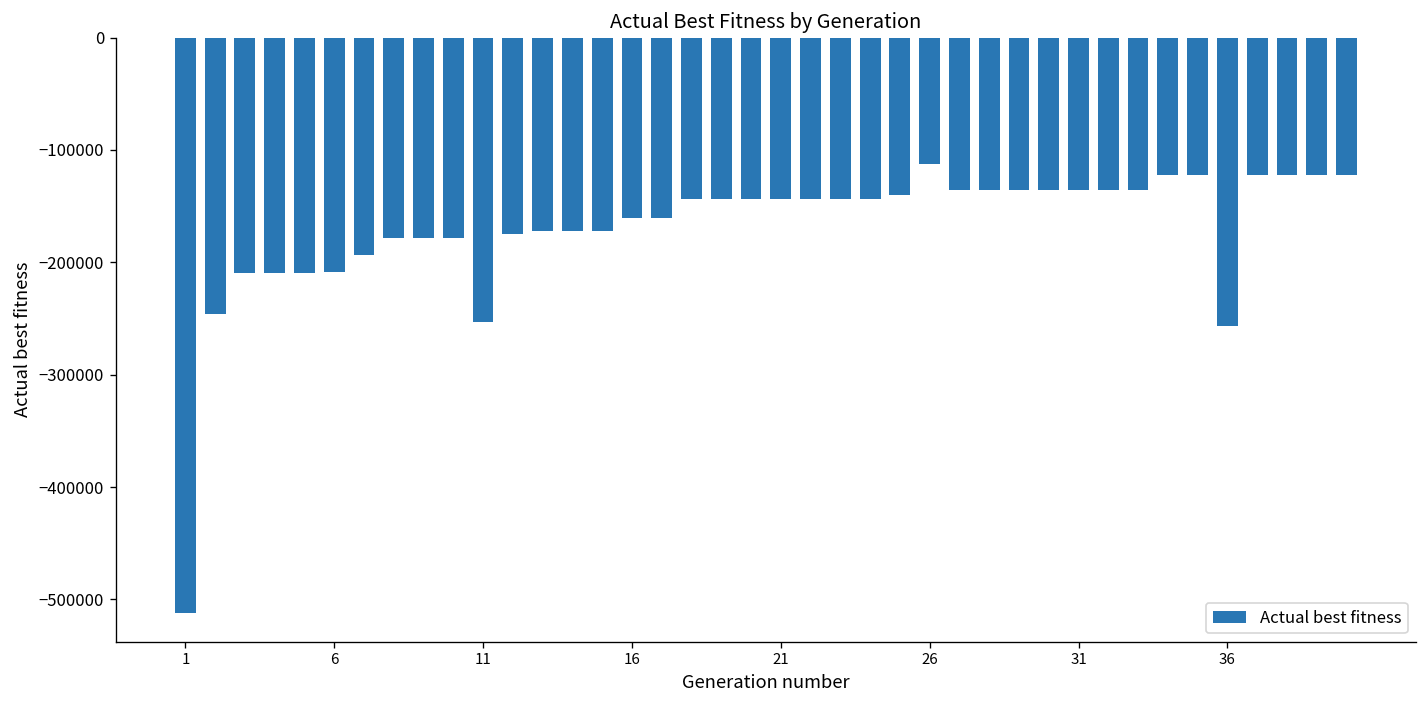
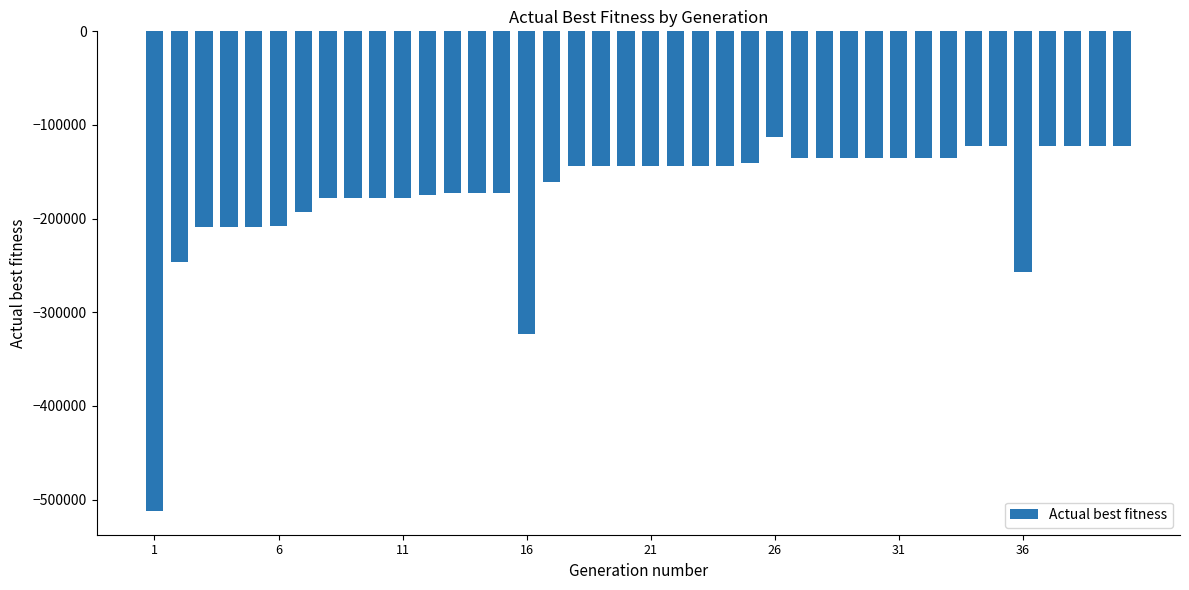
11: -250000 -> -180000
16: -160000 -> -320000
